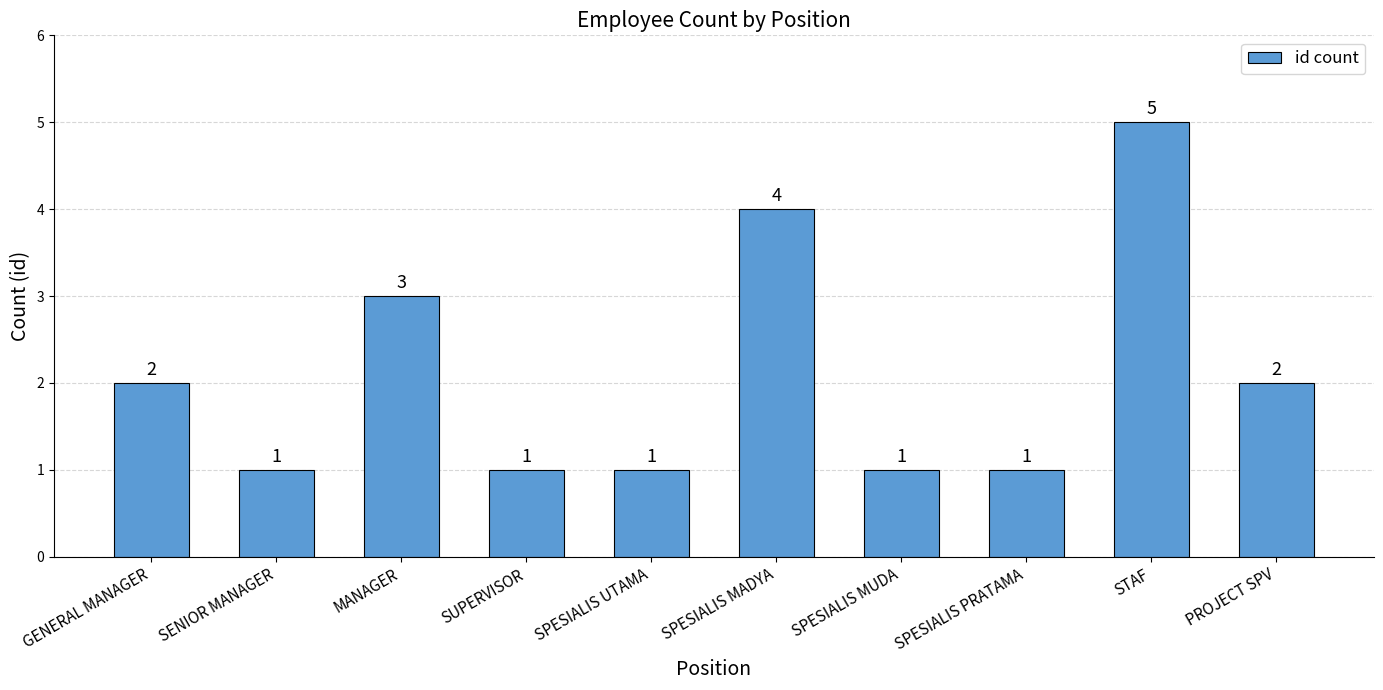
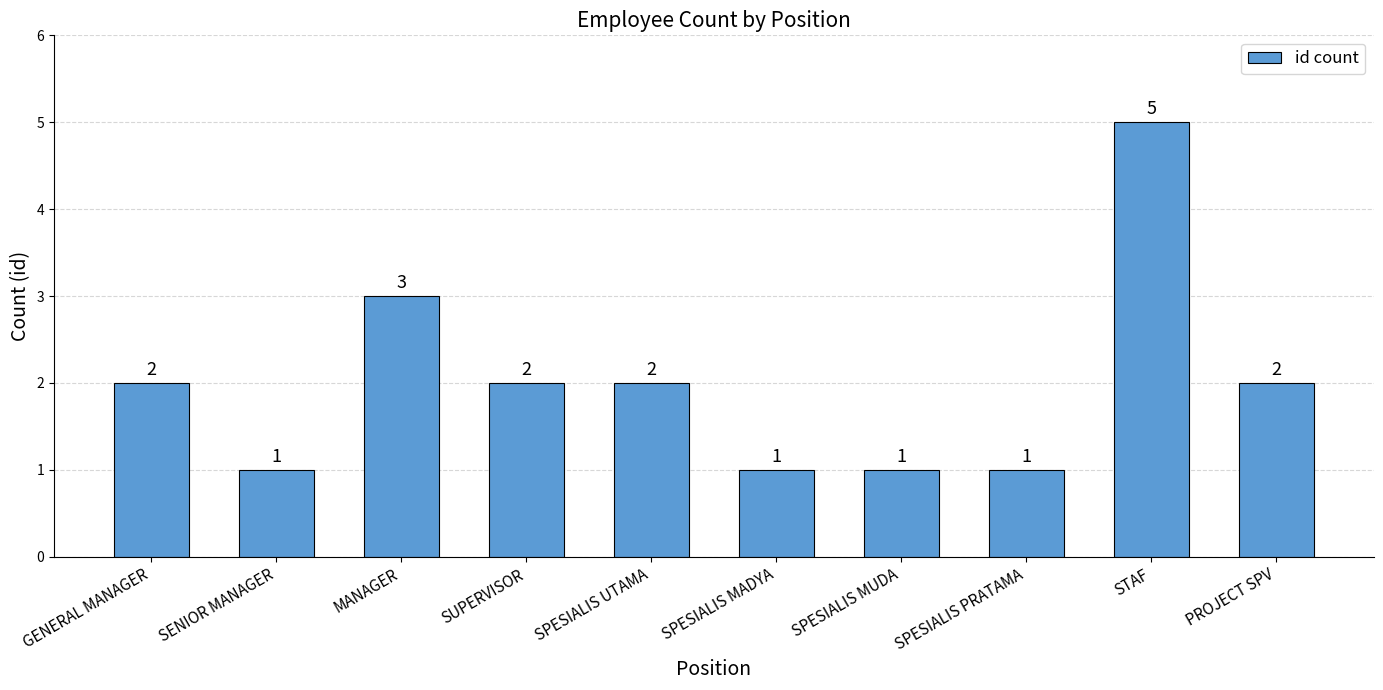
SUPERVISOR: 1 -> 2
SPESIALIS UTAMA: 1 -> 2
SPESIALIS MADYA: 4 -> 1
